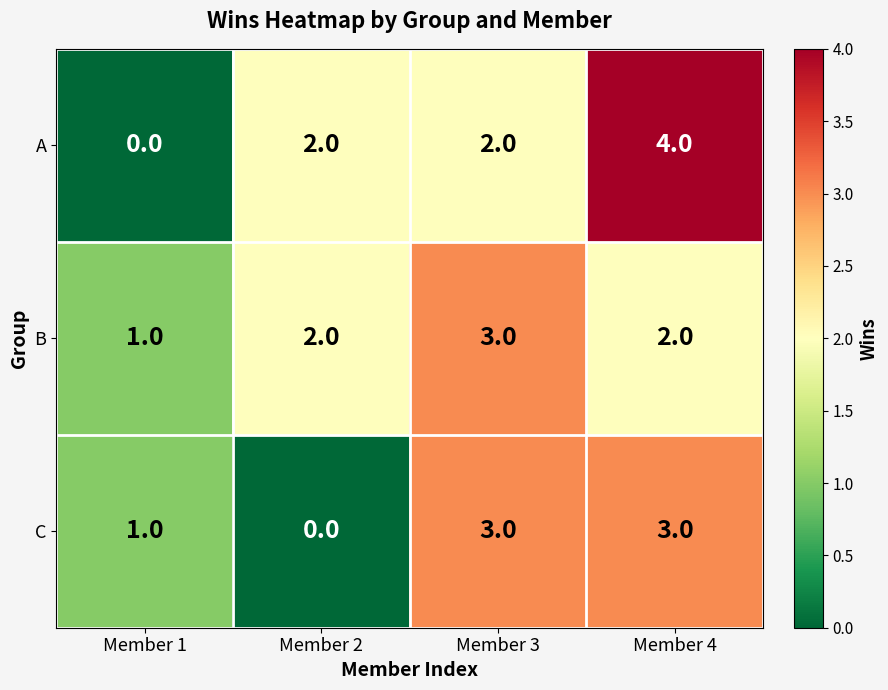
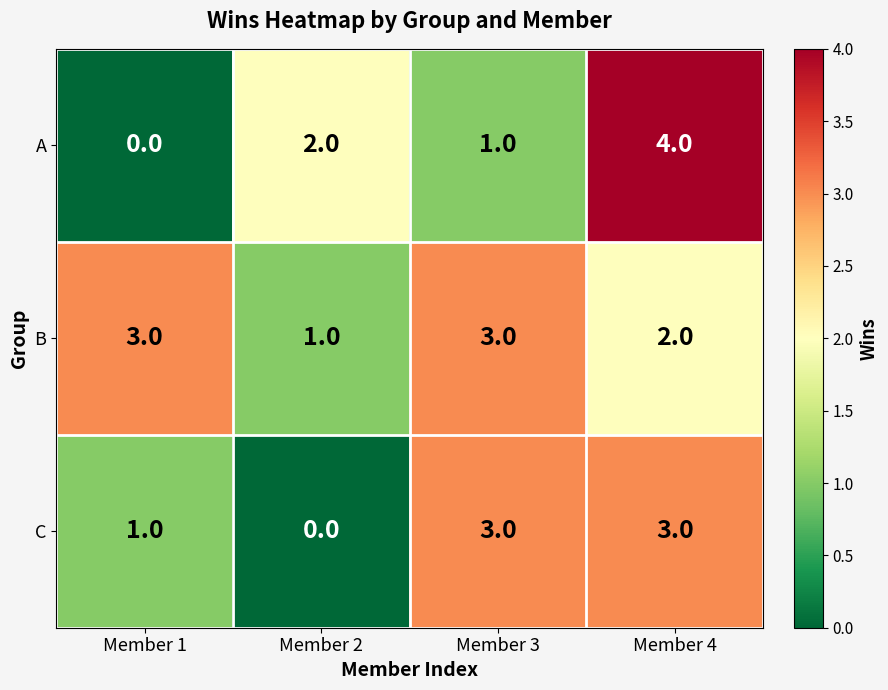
A, Member 3: 2.0 -> 1.0
B, Member 1: 1.0 -> 3.0
B, Member 2: 2.0 -> 1.0
